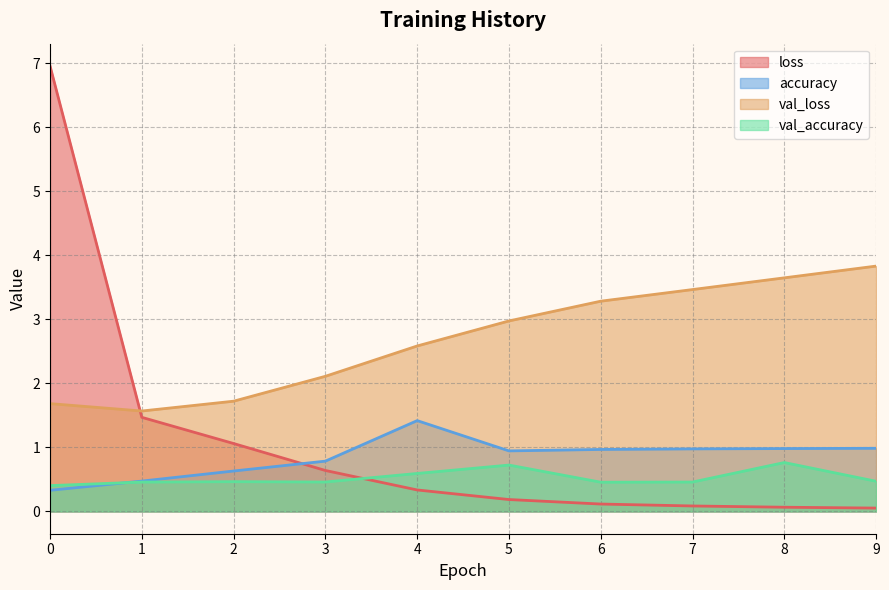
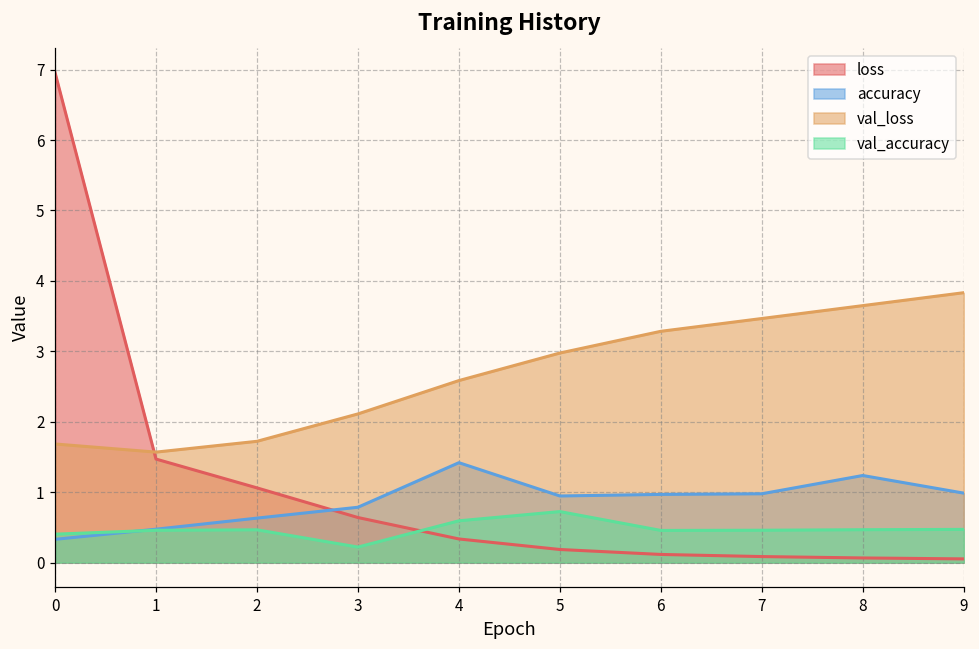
val_accuracy, 3: 0.5 -> 0.2
accuracy, 8: 1.0 -> 1.2
val_accuracy, 8: 0.8 -> 0.5
